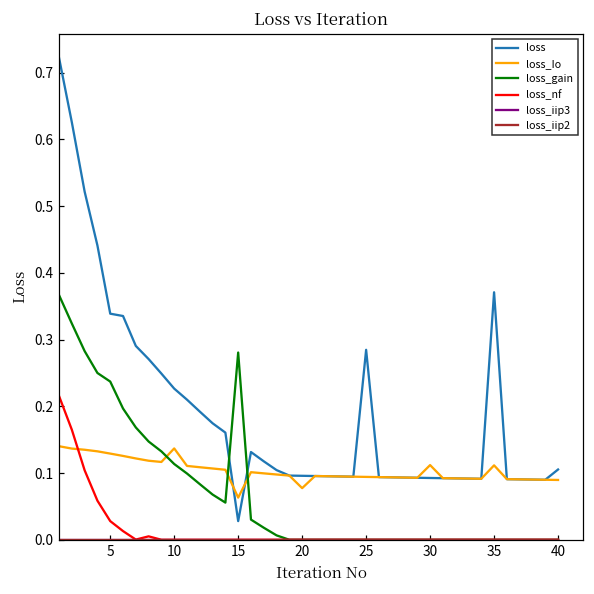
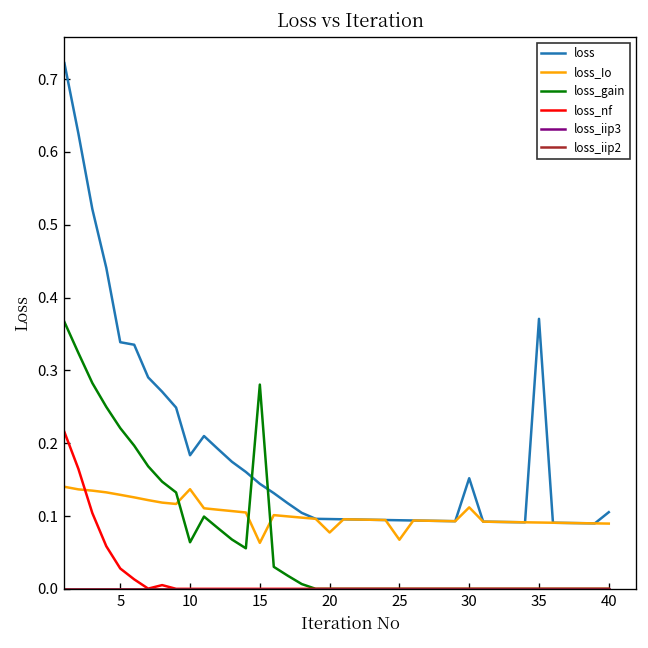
loss_gain, 5: 0.24 -> 0.22
loss, 10: 0.23 -> 0.18
loss_gain, 10: 0.11 -> 0.06
loss, 15: 0.03 -> 0.14
loss, 25: 0.28 -> 0.09
loss_Io, 25: 0.09 -> 0.07
loss, 30: 0.09 -> 0.15
loss_Io, 35: 0.11 -> 0.09
